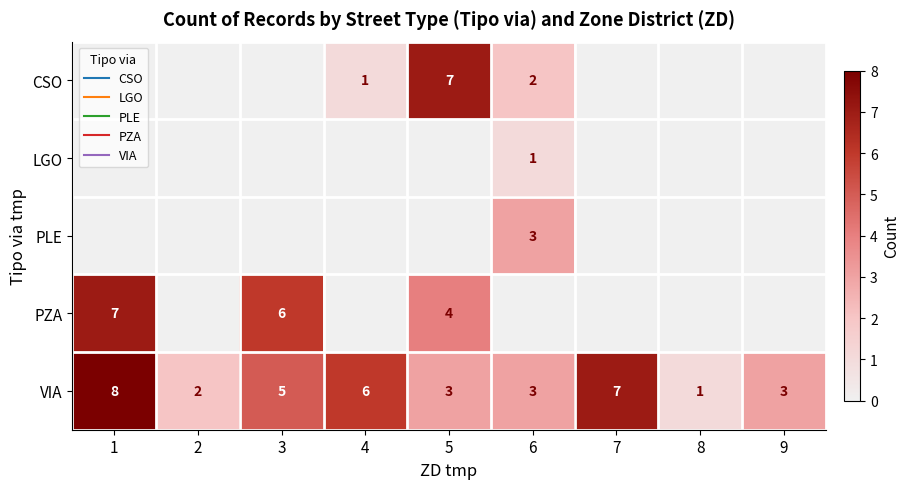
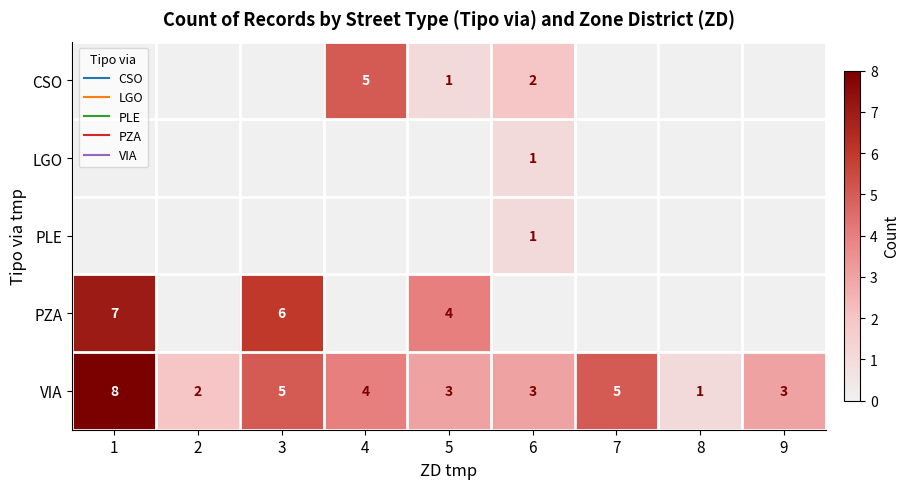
CSO, 4: 1 -> 5
CSO, 5: 7 -> 1
PLE, 6: 3 -> 1
VIA, 4: 6 -> 4
VIA, 7: 7 -> 5
